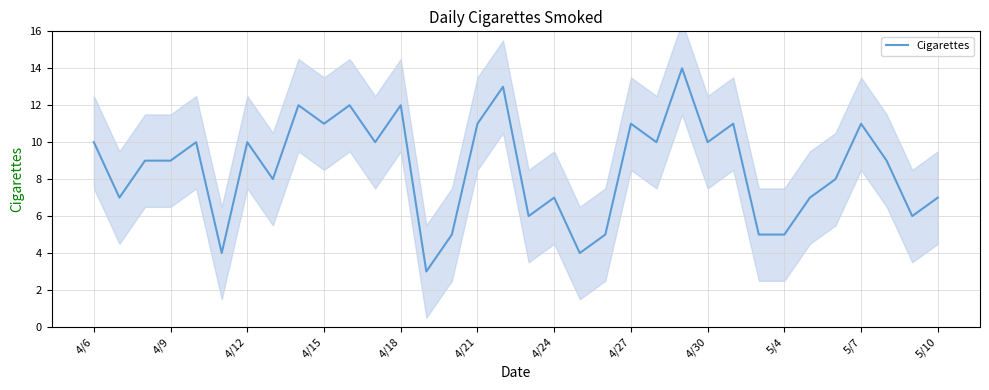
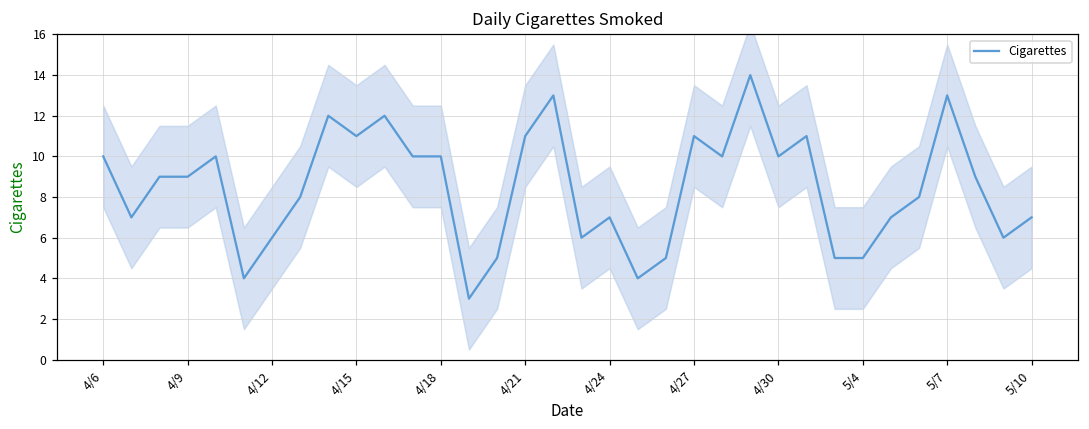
Cigarettes, 4/12: 10 -> 6
Cigarettes, 4/18: 12 -> 10
Cigarettes, 5/7: 11 -> 13
